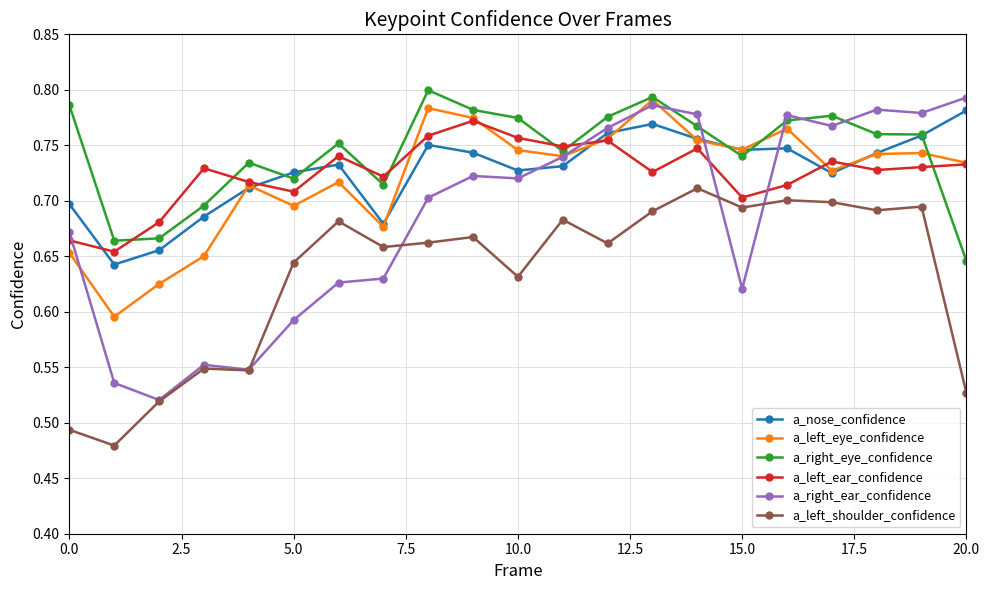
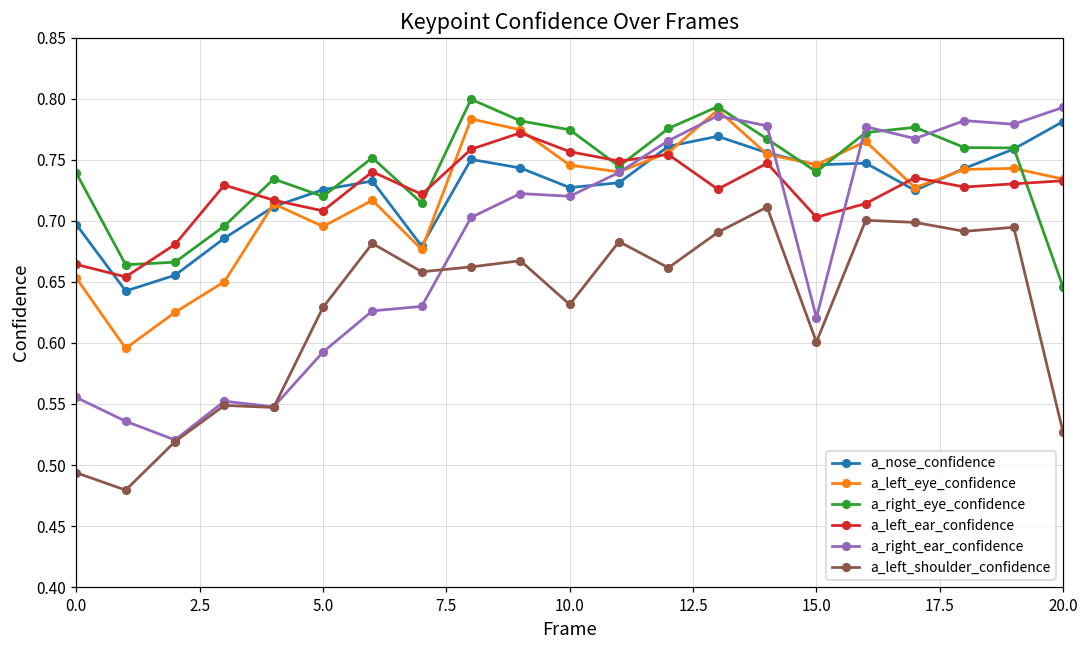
a_right_eye_confidence, 0.0: 0.786 -> 0.739
a_right_ear_confidence, 0.0: 0.672 -> 0.555
a_left_shoulder_confidence, 5.0: 0.644 -> 0.629
a_left_shoulder_confidence, 15.0: 0.694 -> 0.601
